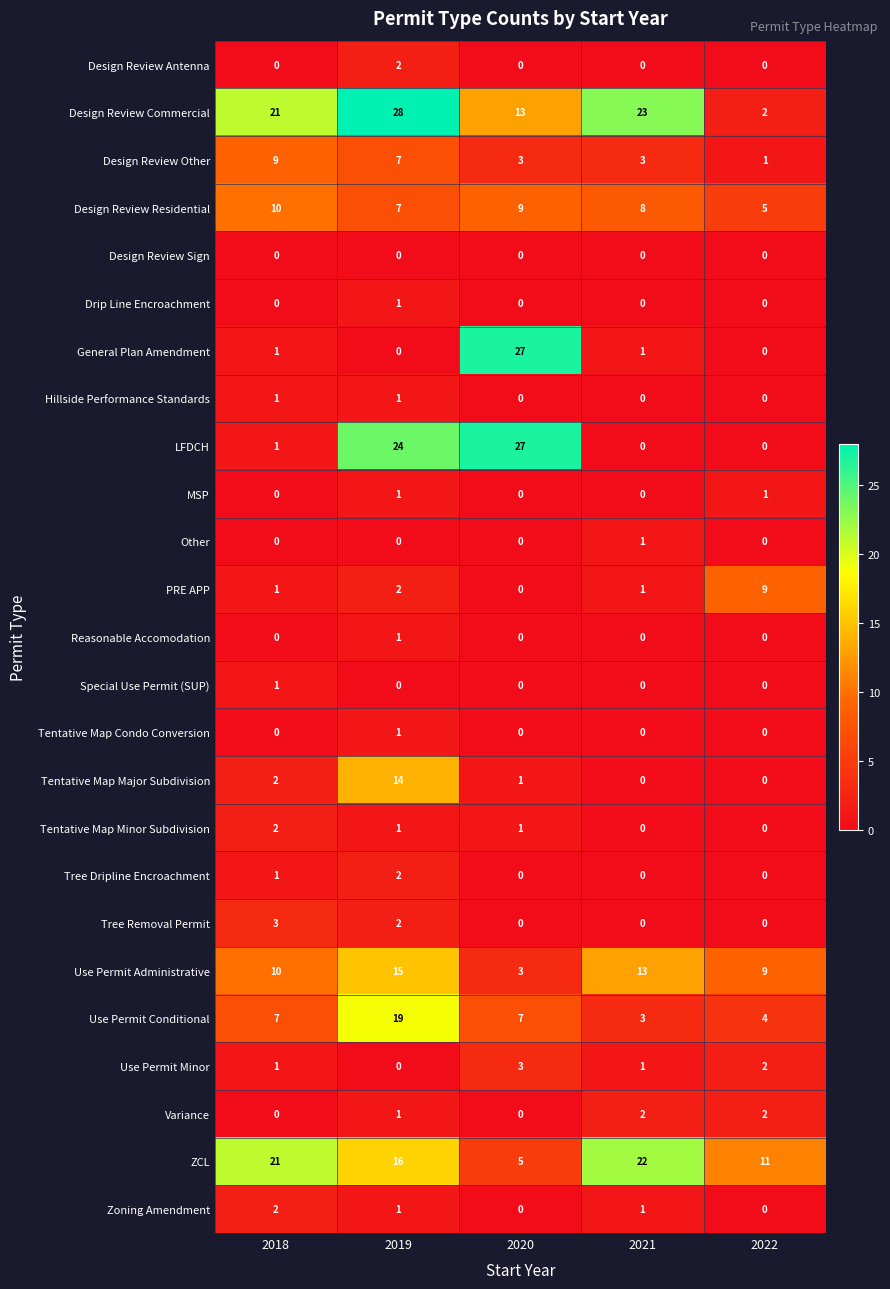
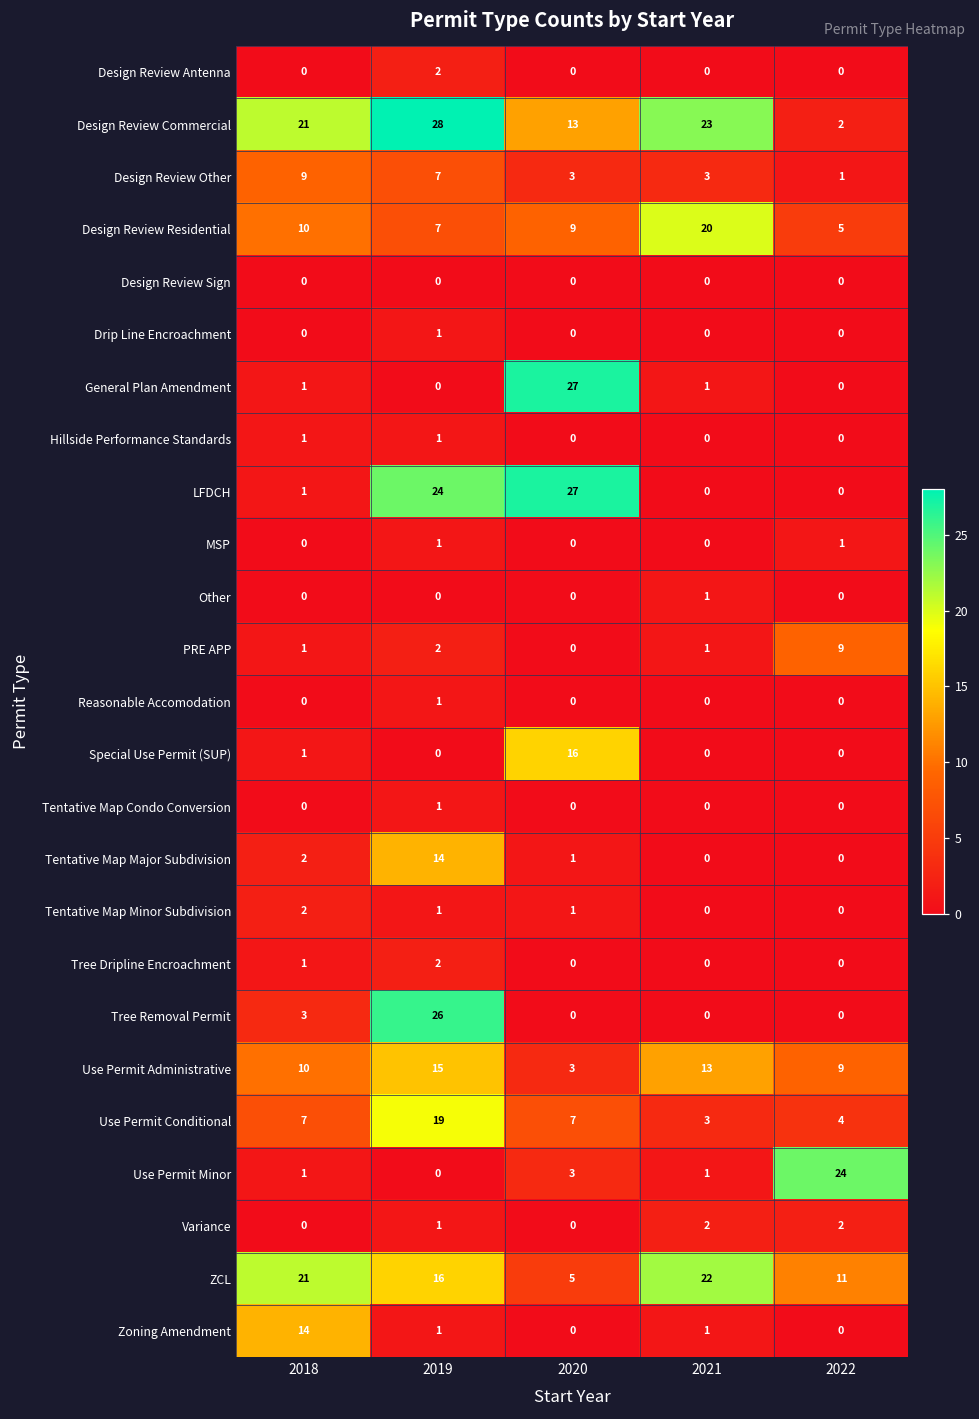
Design Review Residential, 2021: 8 -> 20
Special Use Permit (SUP), 2020: 0 -> 16
Tree Removal Permit, 2019: 2 -> 26
Use Permit Minor, 2022: 2 -> 24
Zoning Amendment, 2018: 2 -> 14
